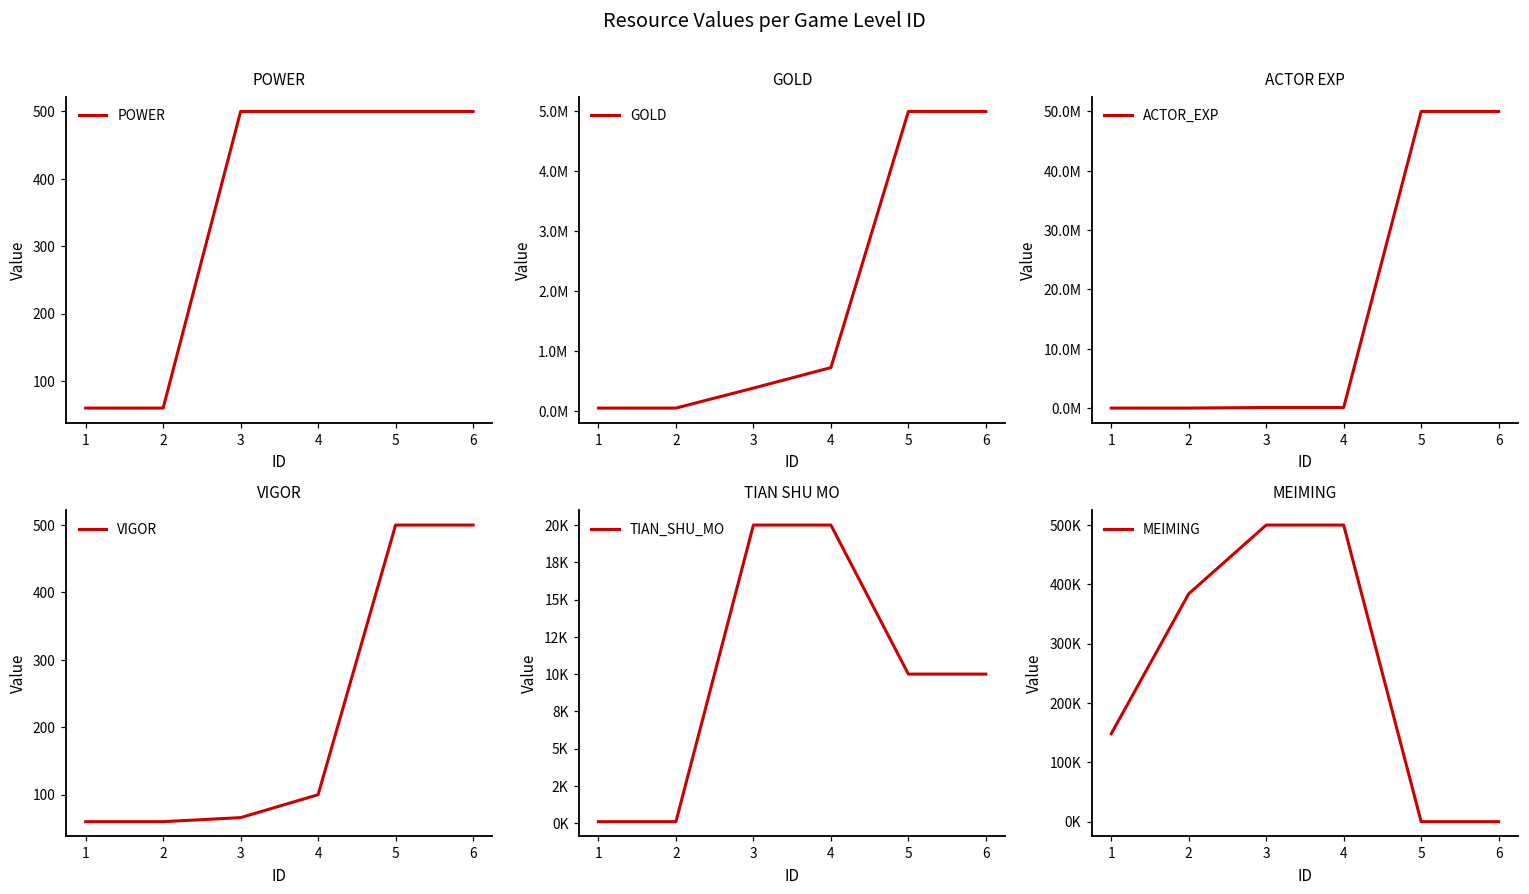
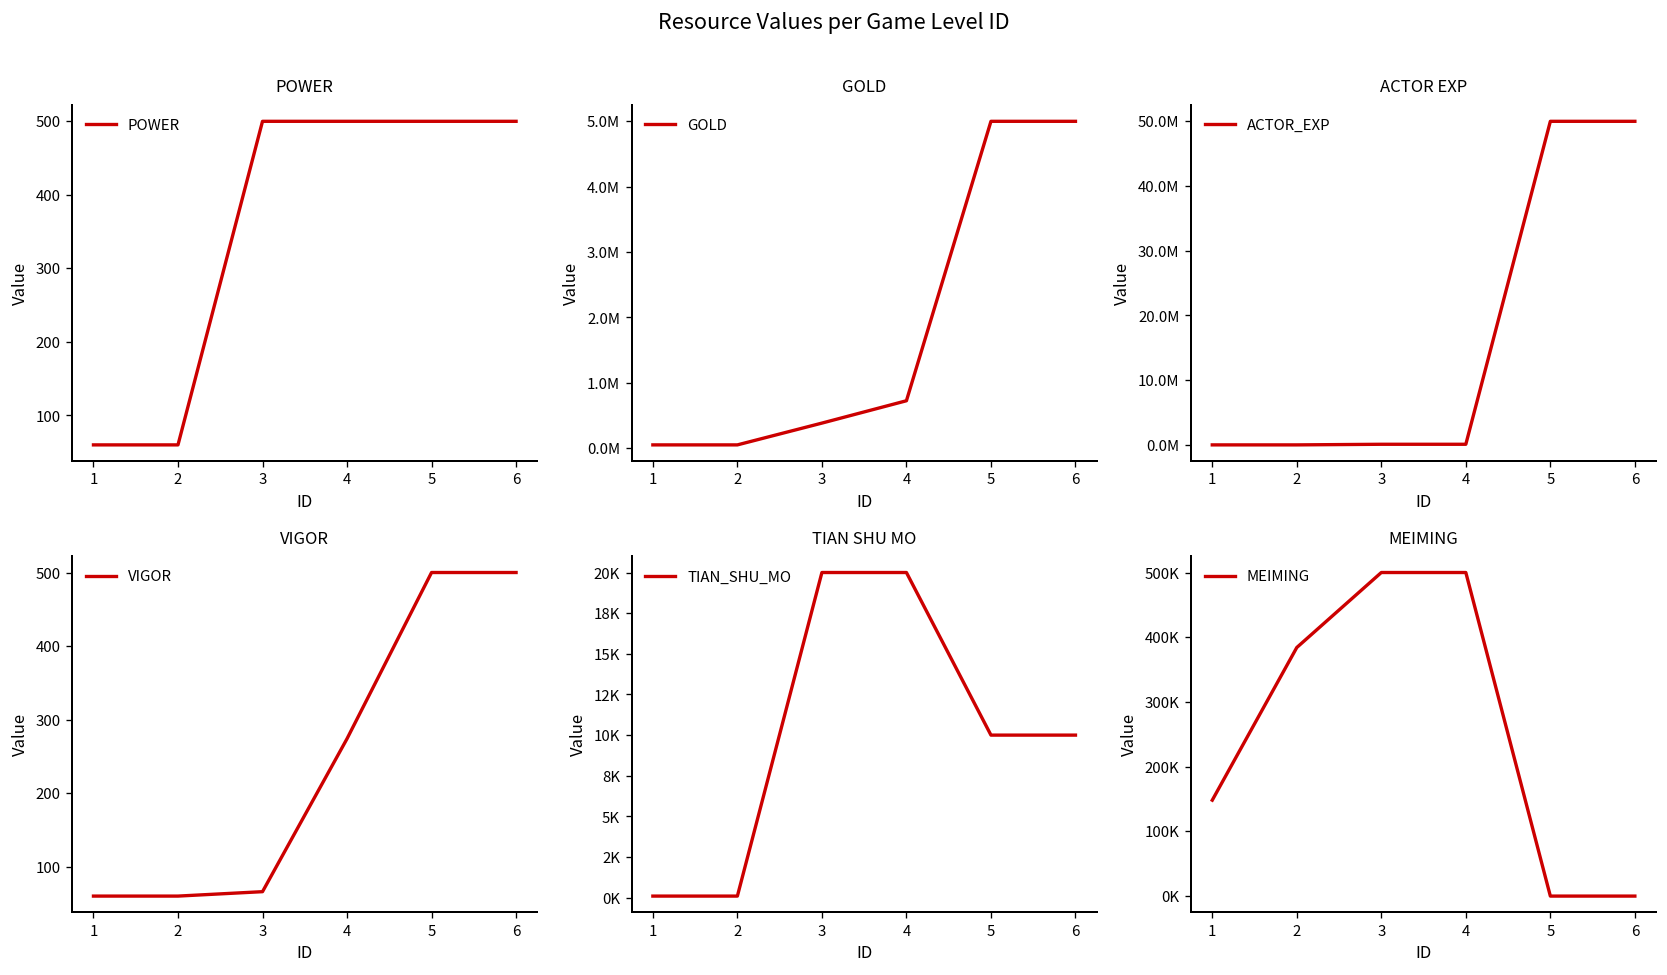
VIGOR, 4: 100 -> 270
